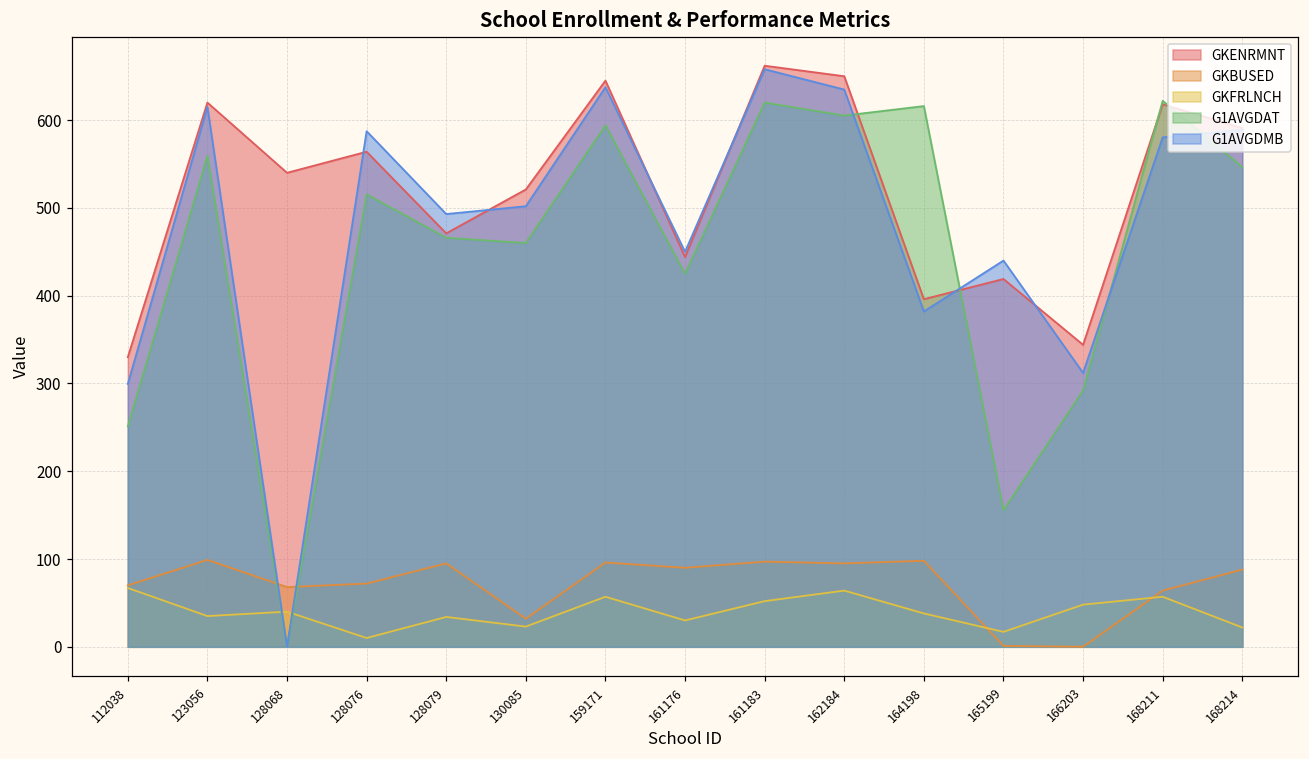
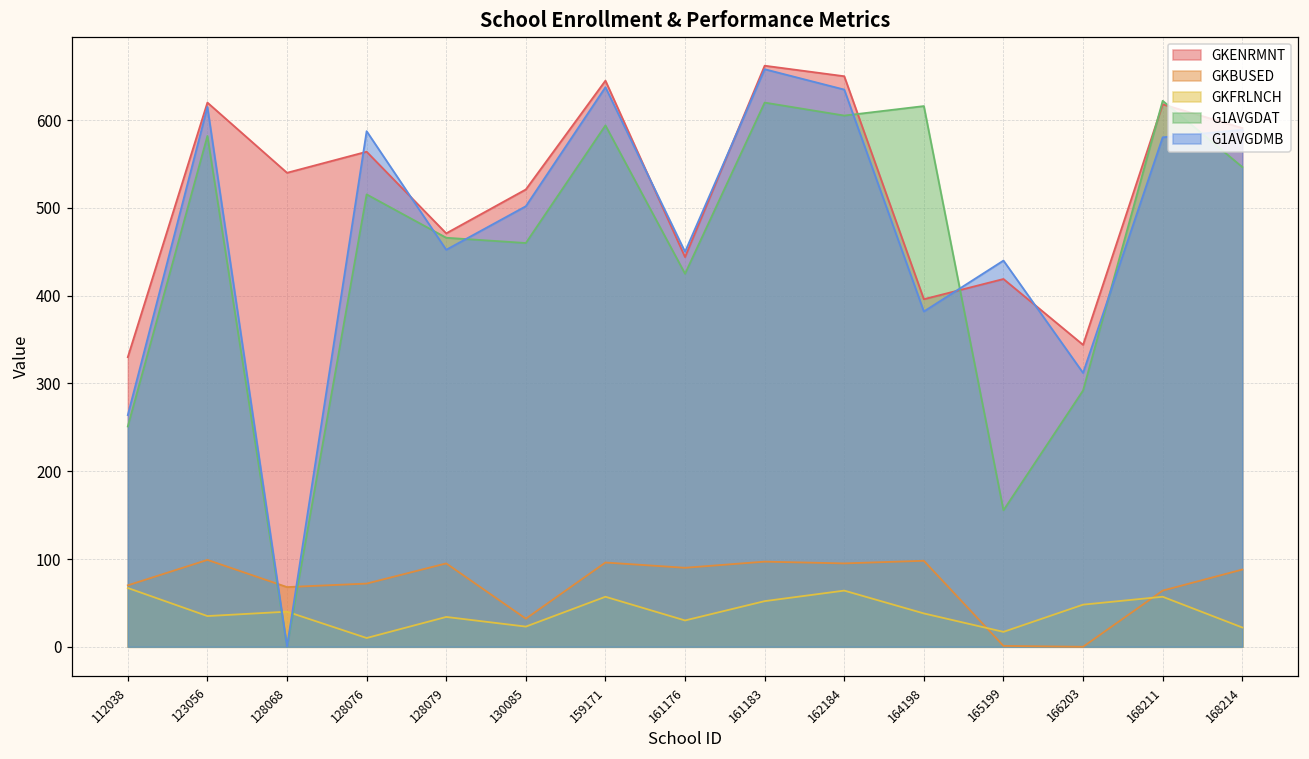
G1AVGDMB, 112038: 300 -> 260
G1AVGDAT, 123056: 560 -> 580
G1AVGDMB, 128079: 490 -> 450
